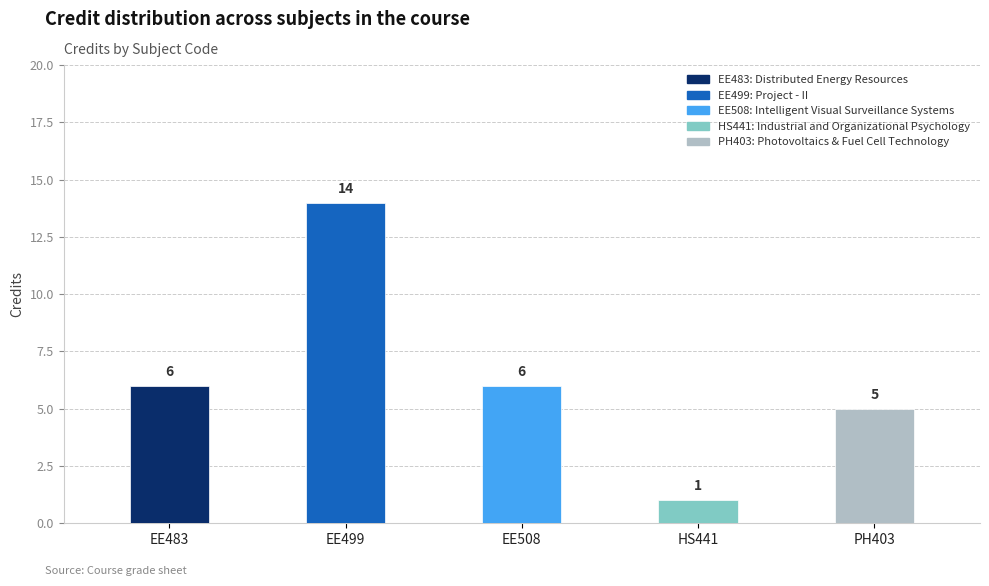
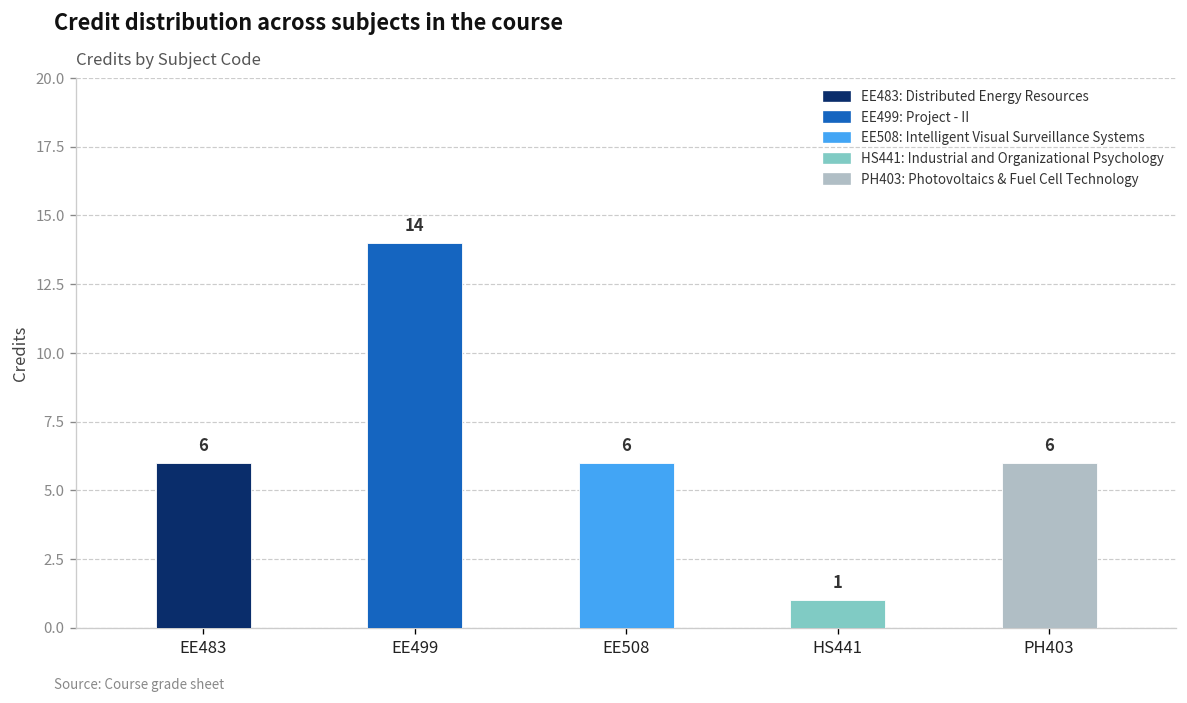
PH403: 5 -> 6
